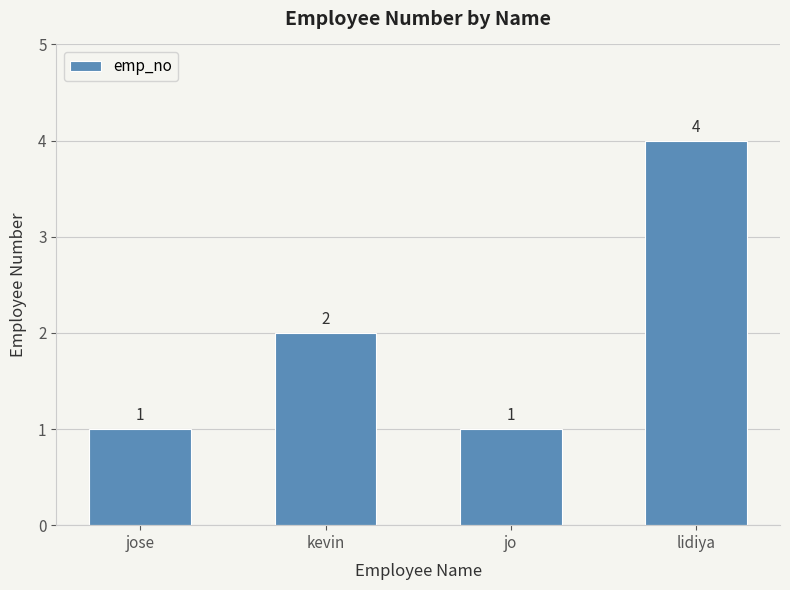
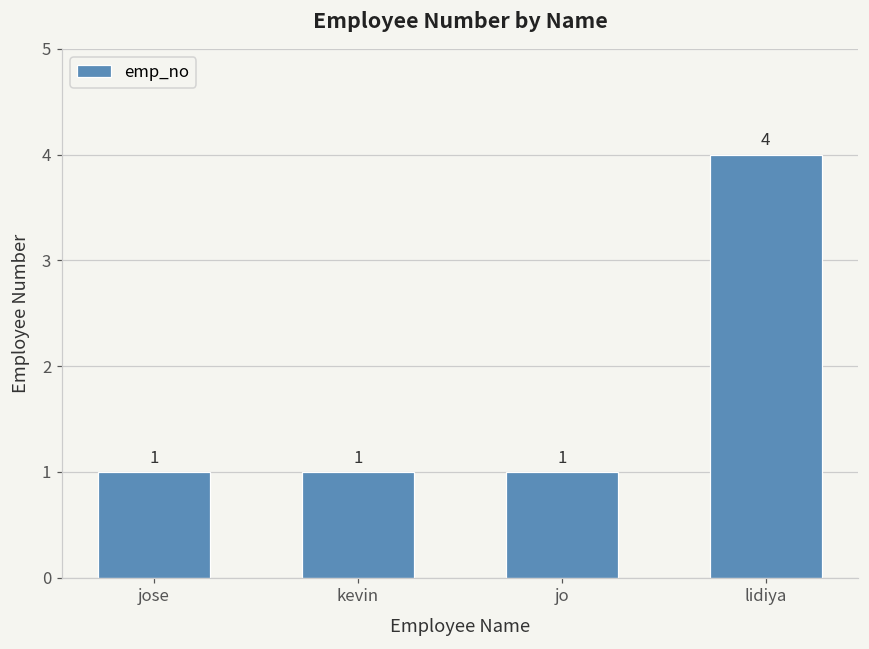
kevin: 2 -> 1
